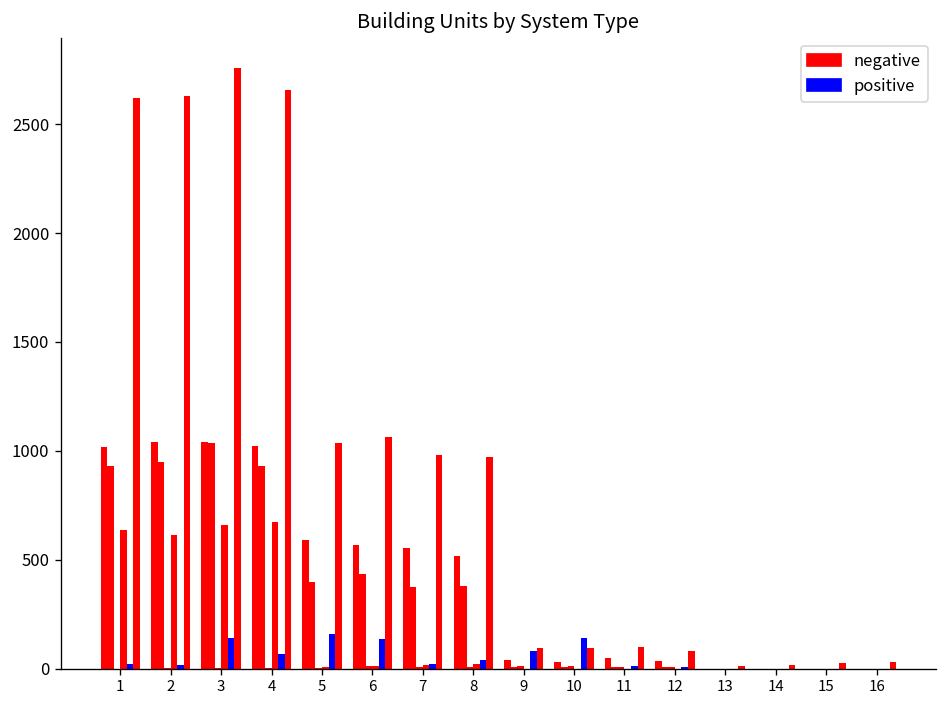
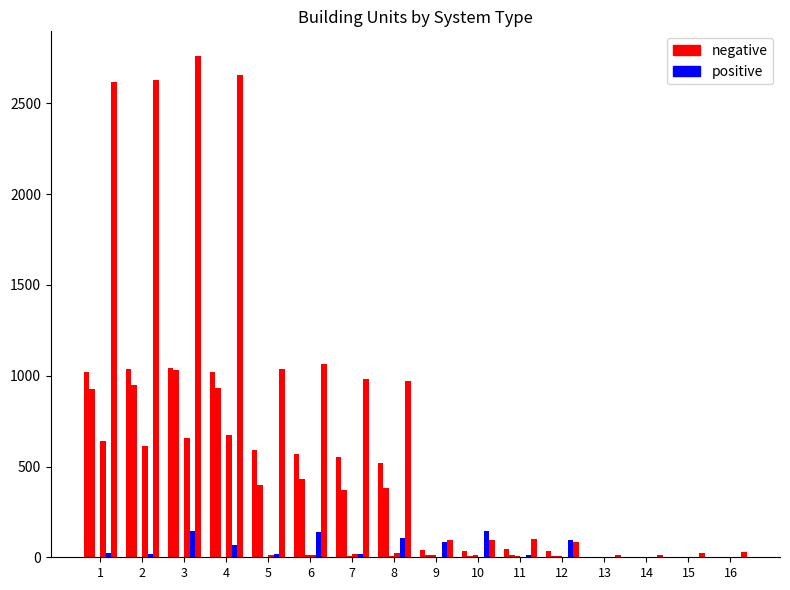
positive, 5: 160 -> 20
positive, 8: 40 -> 100
positive, 12: 10 -> 100
